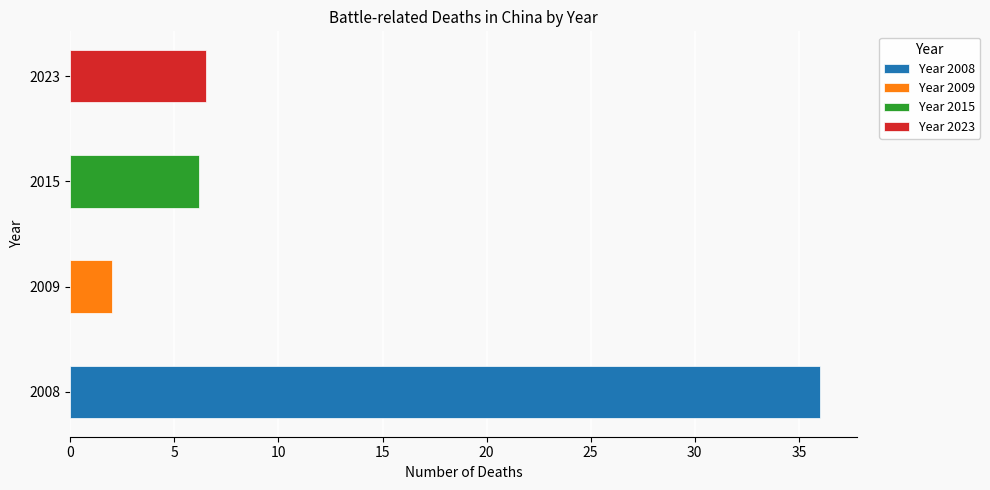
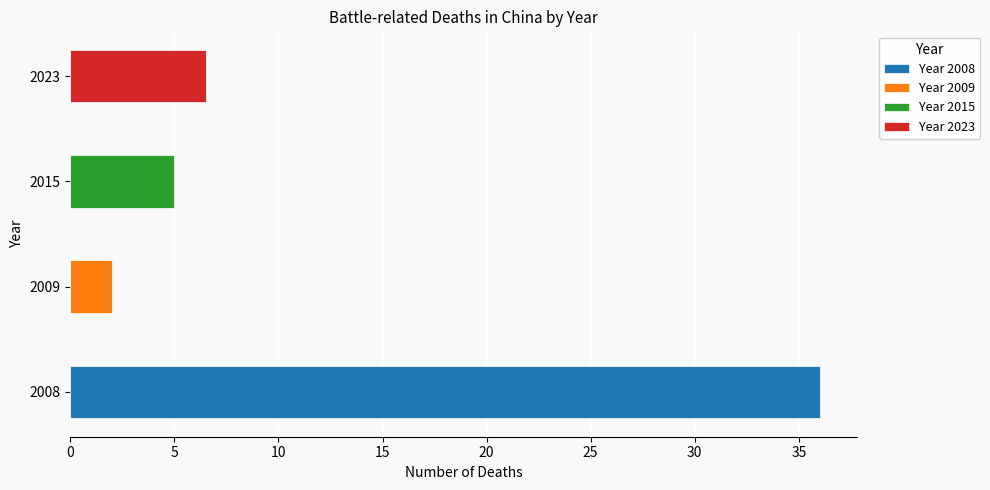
2015: 6.2 -> 5.0
